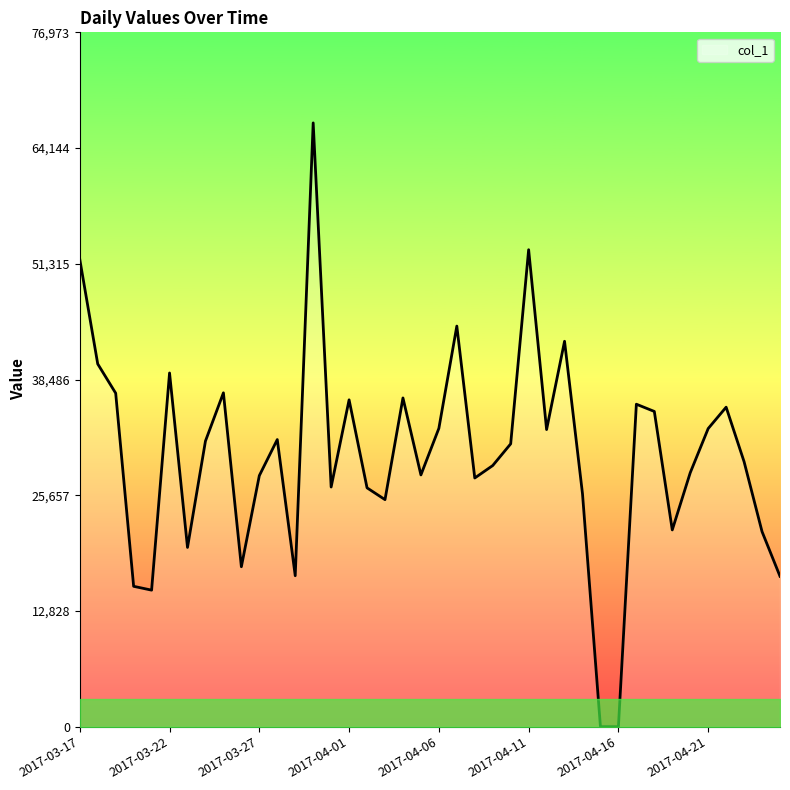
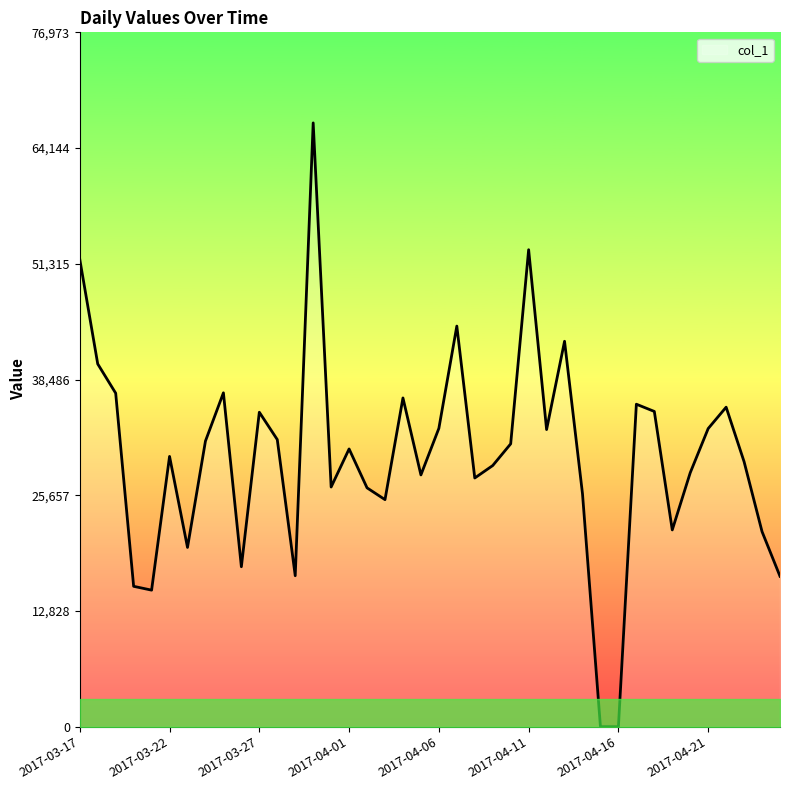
col_1, 2017-03-22: 39,000 -> 30,000
col_1, 2017-03-27: 28,000 -> 35,000
col_1, 2017-04-01: 36,000 -> 31,000
